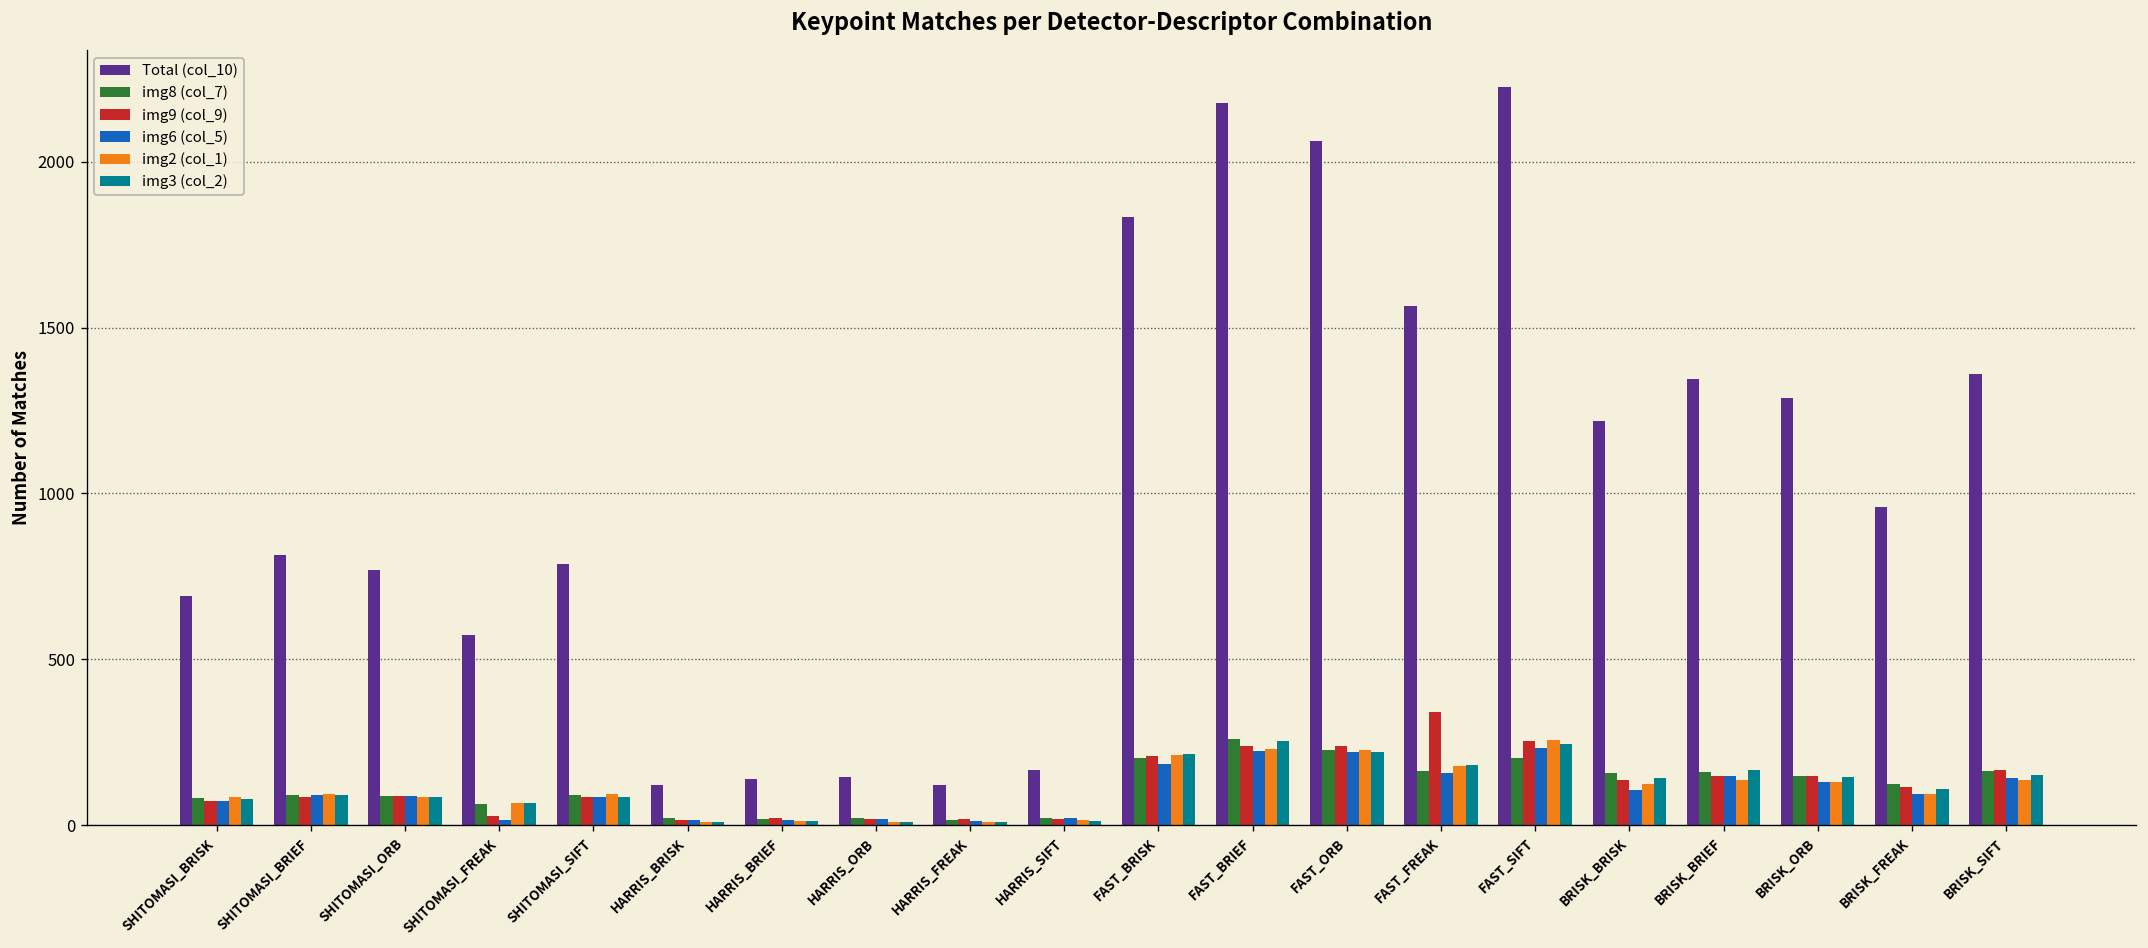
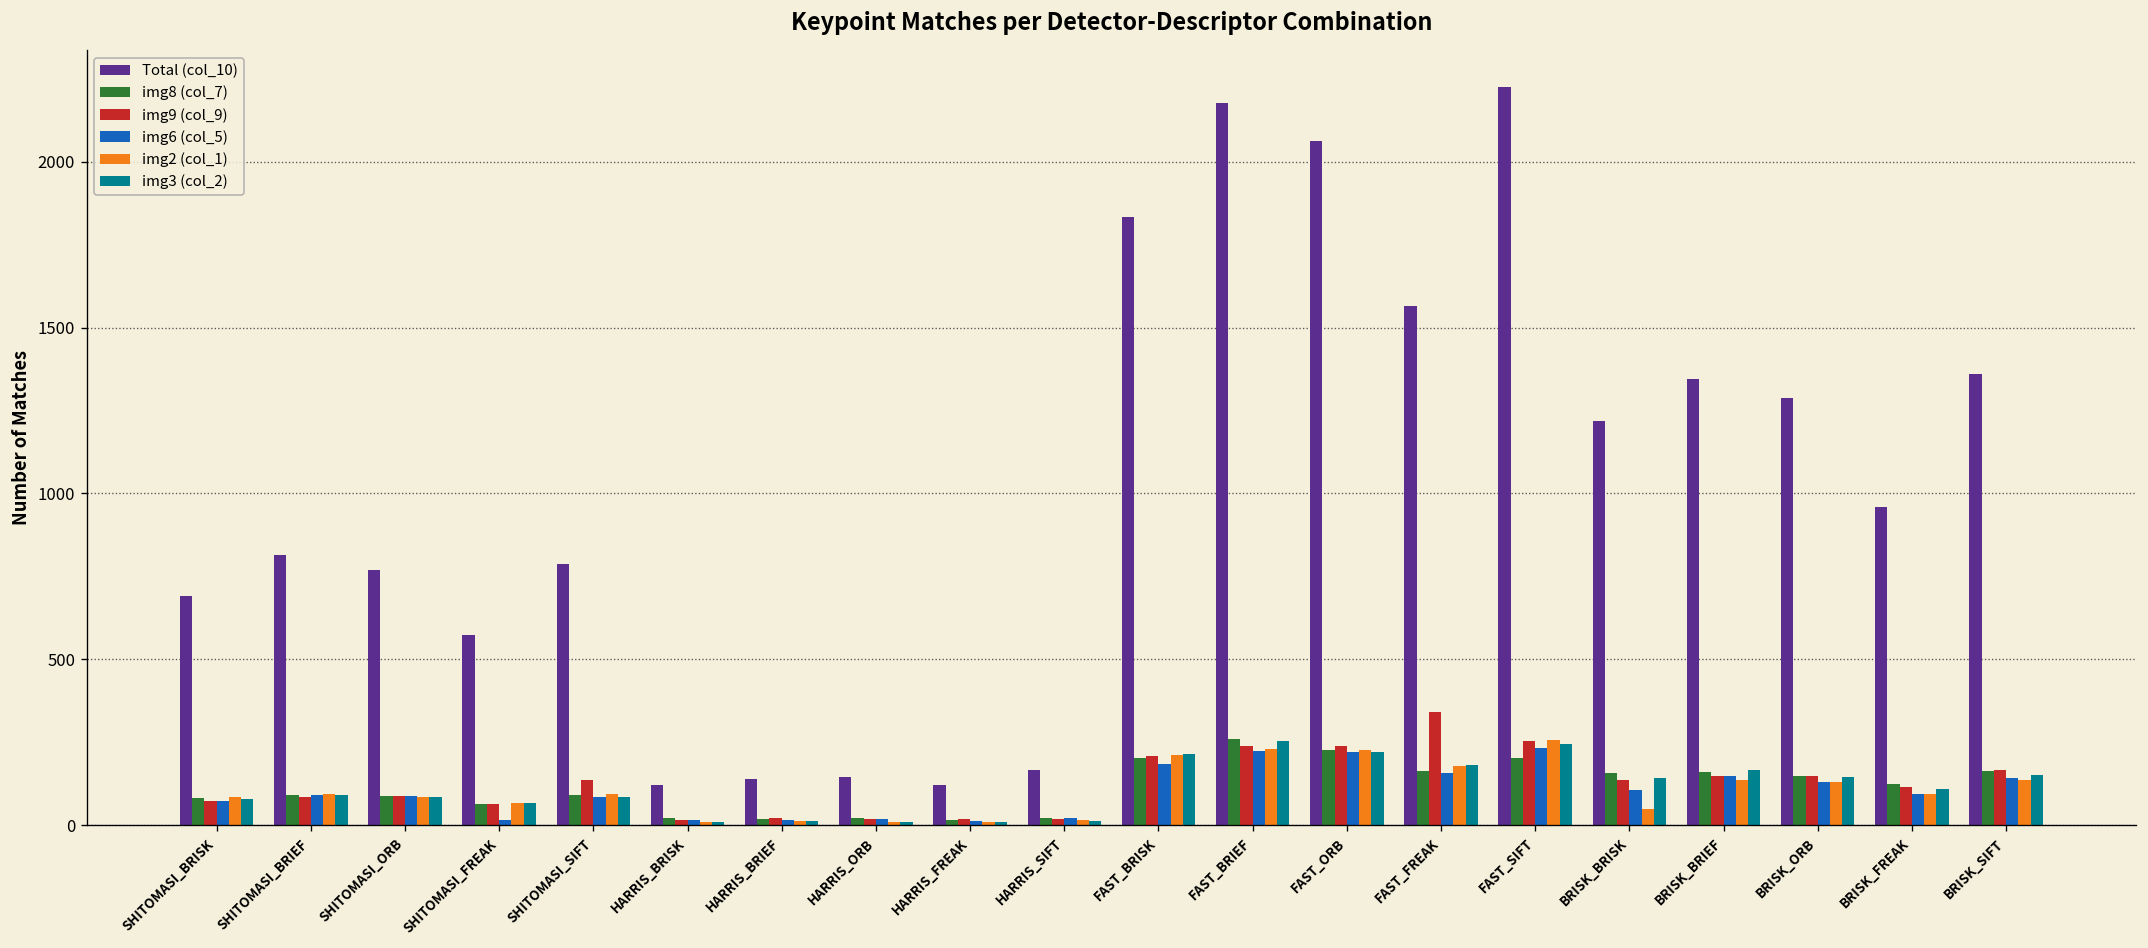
img9 (col_9), SHITOMASI_FREAK: 30 -> 60
img9 (col_9), SHITOMASI_SIFT: 90 -> 140
img2 (col_1), BRISK_BRISK: 130 -> 50
